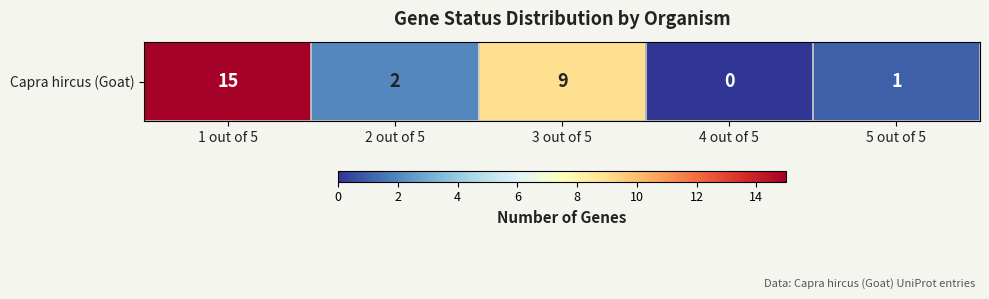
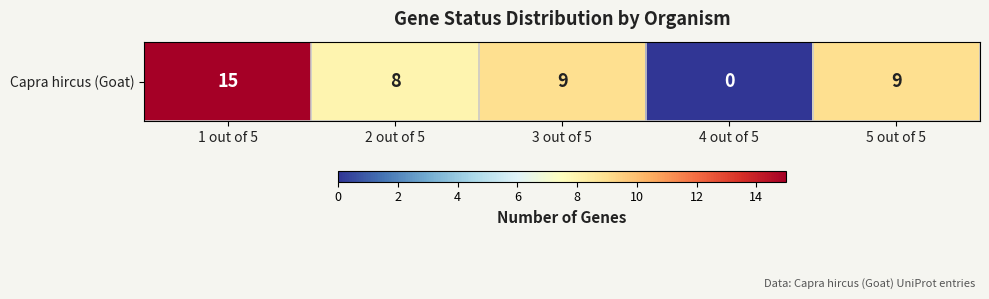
Capra hircus (Goat), 2 out of 5: 2 -> 8
Capra hircus (Goat), 5 out of 5: 1 -> 9
